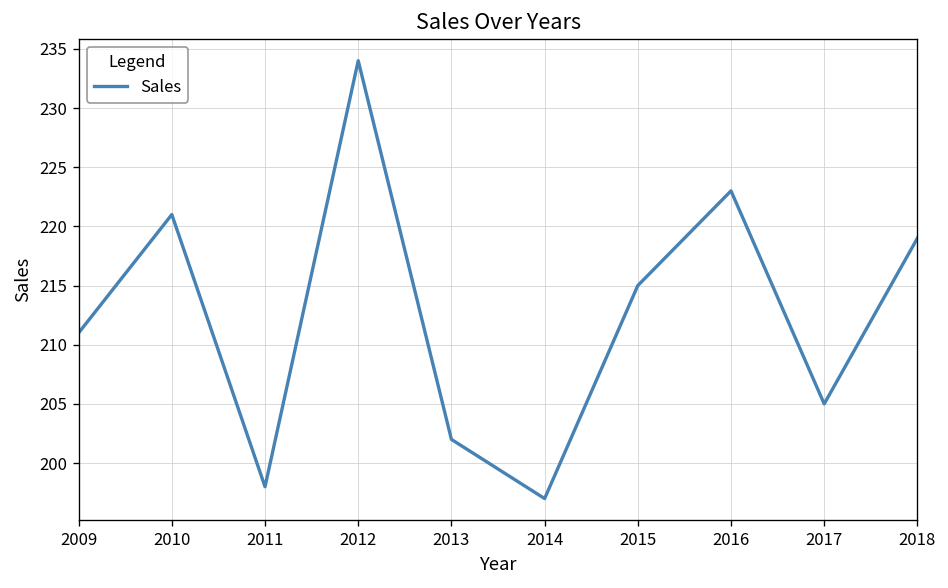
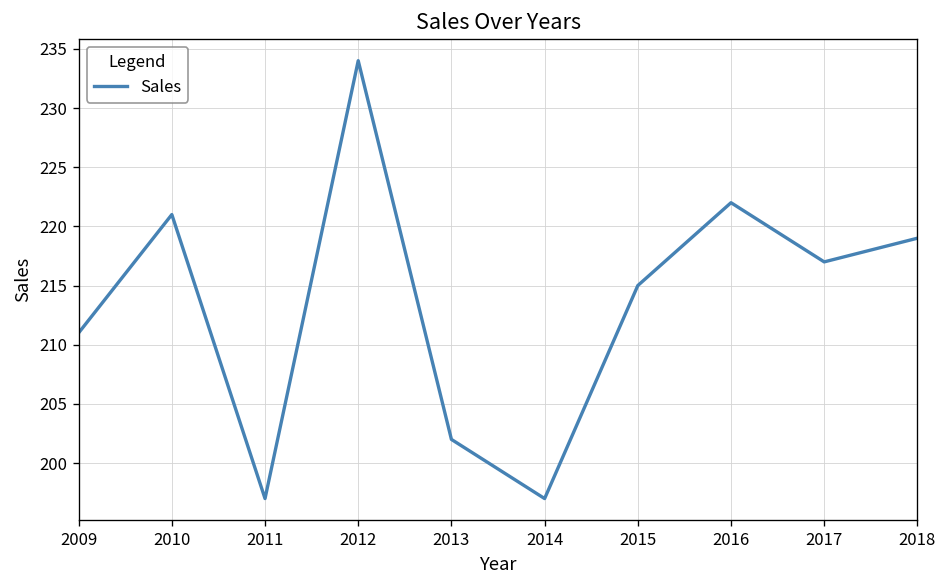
2011: 198 -> 197
2016: 223 -> 222
2017: 205 -> 217
